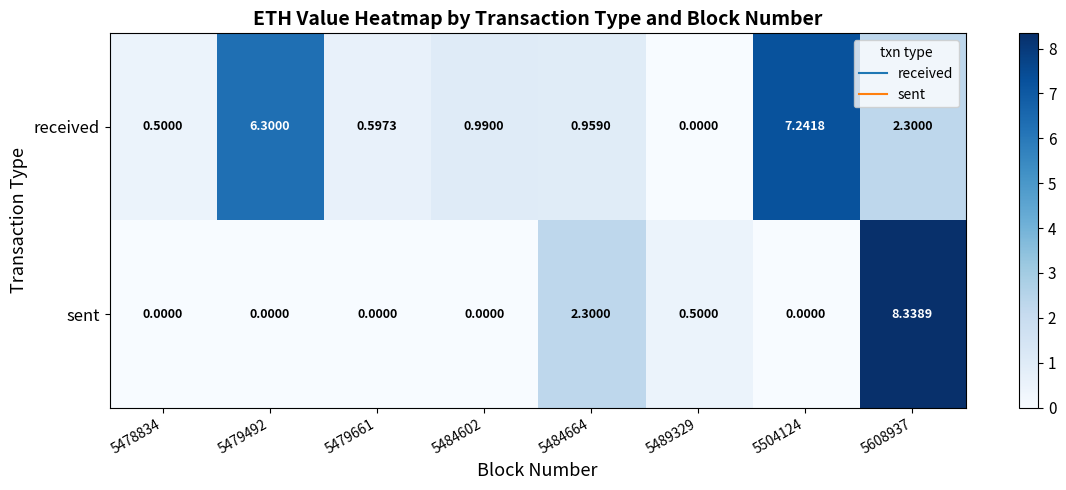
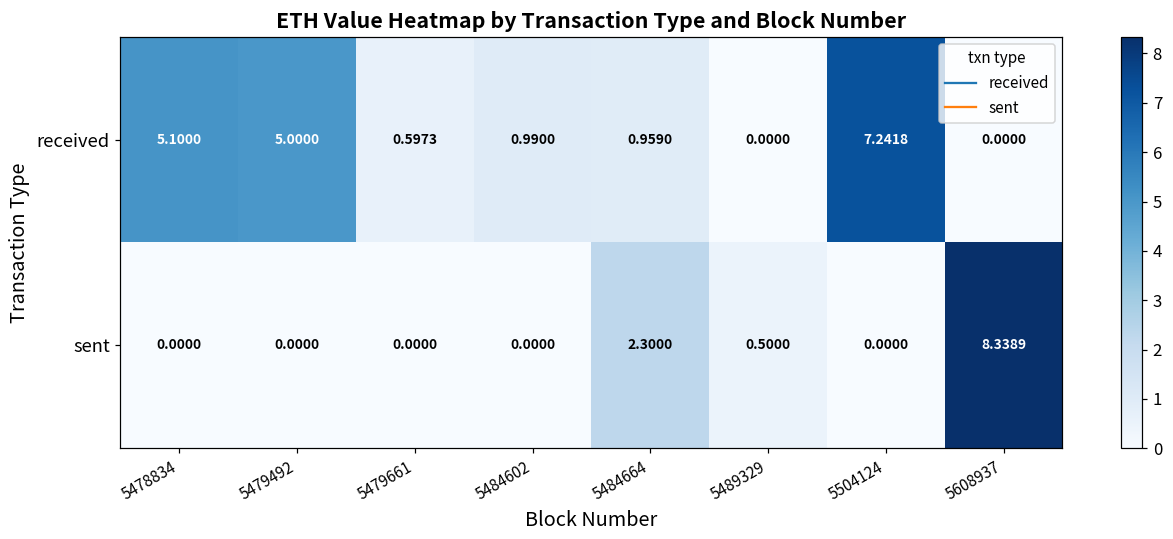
received, 5478834: 0.5000 -> 5.1000
received, 5479492: 6.3000 -> 5.0000
received, 5608937: 2.3000 -> 0.0000
